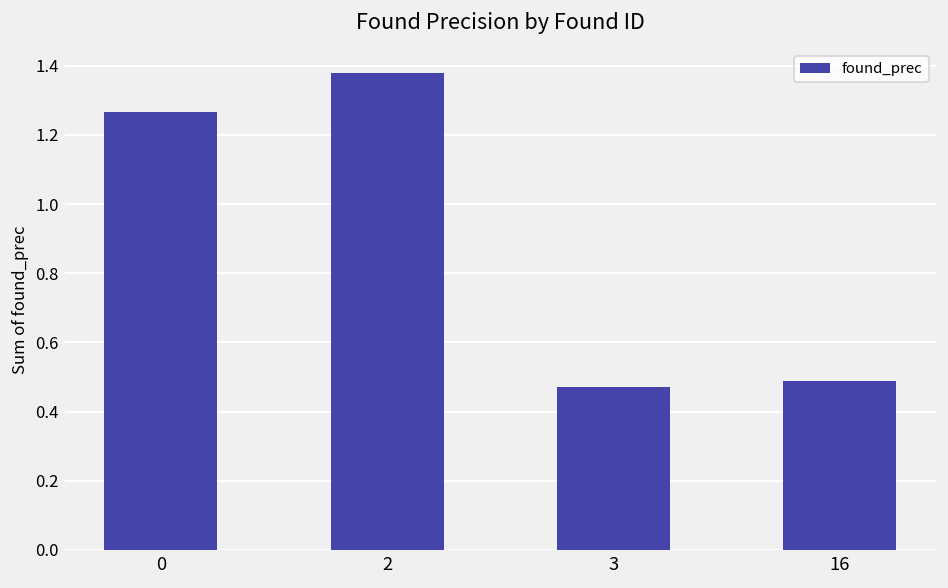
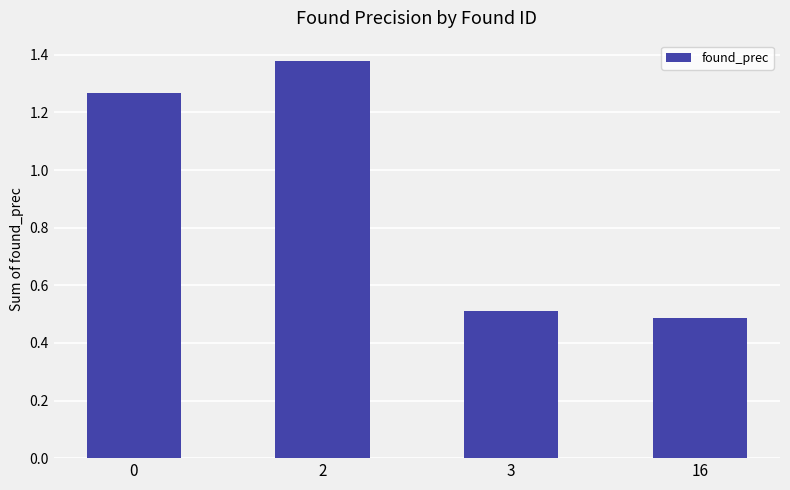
3: 0.47 -> 0.51
